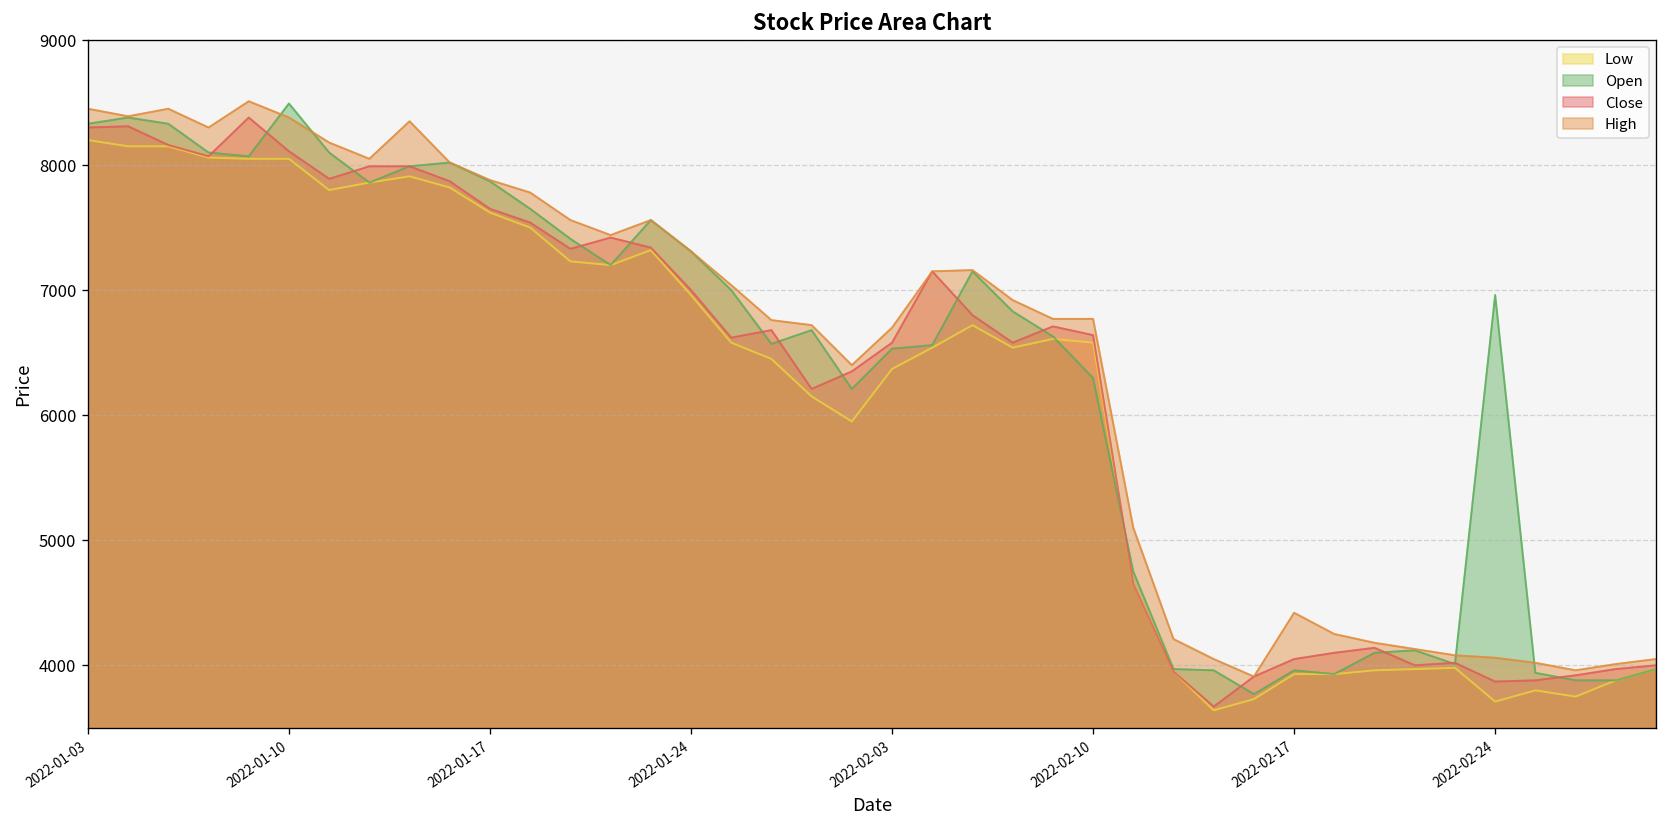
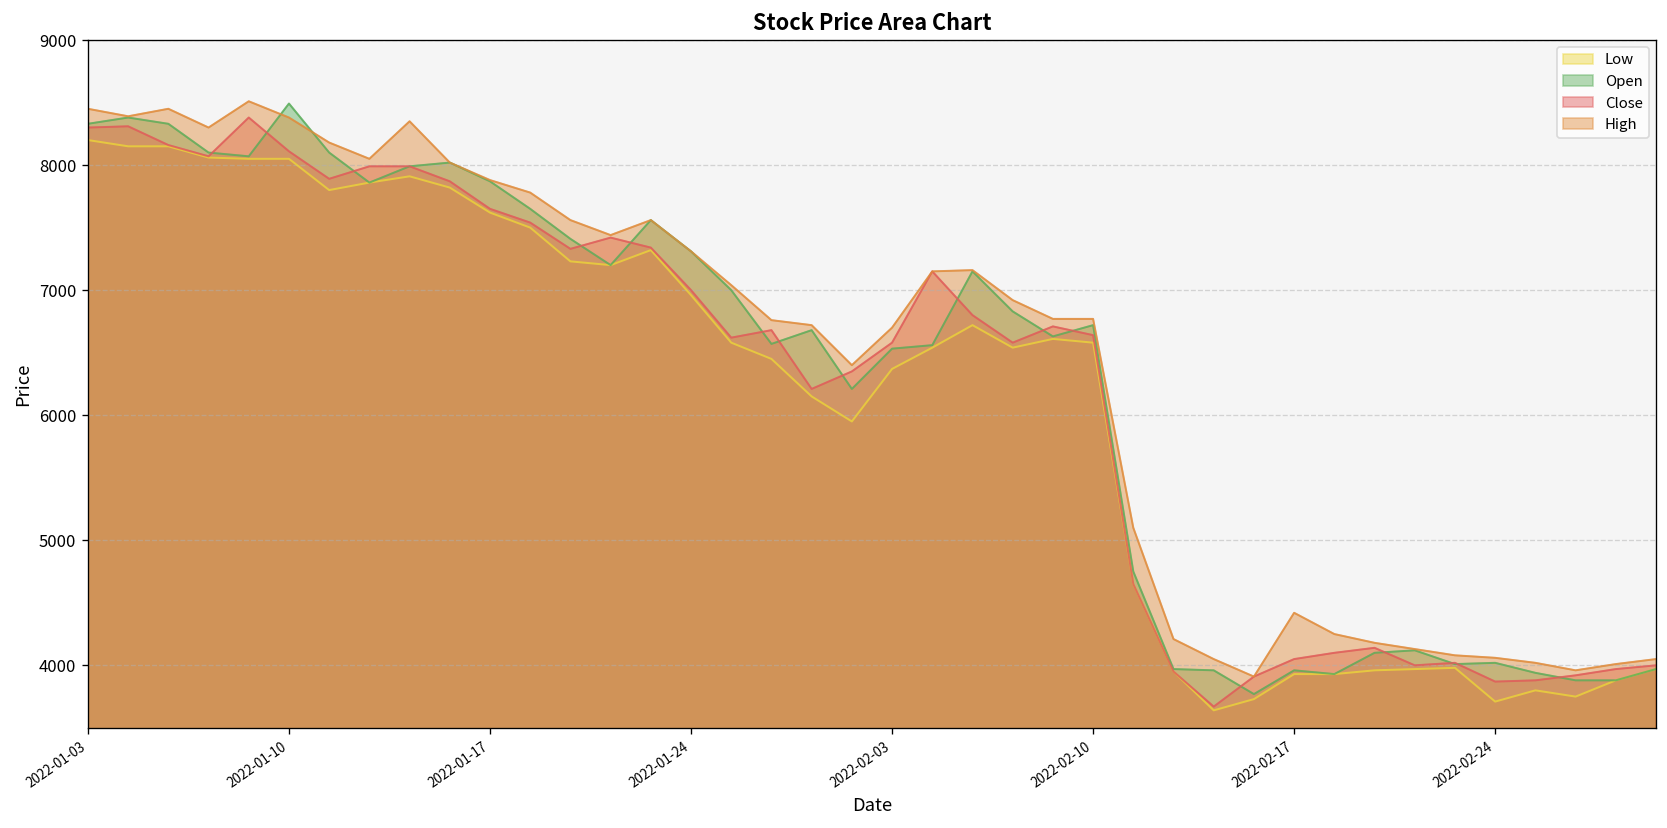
Open, 2022-02-10: 6300 -> 6720
Open, 2022-02-24: 6960 -> 4020
